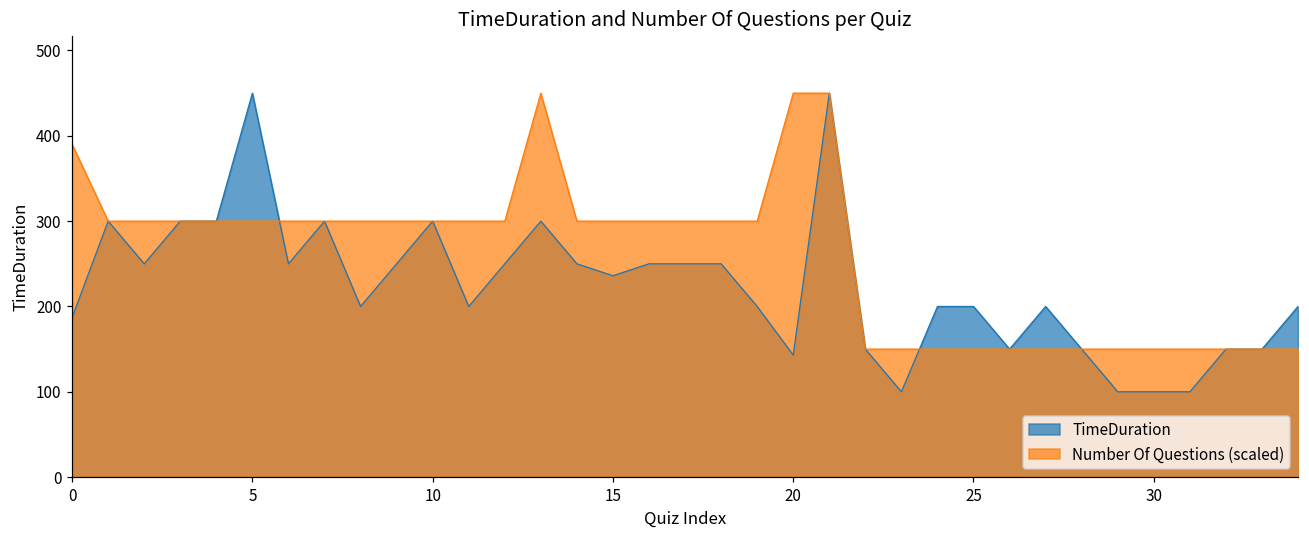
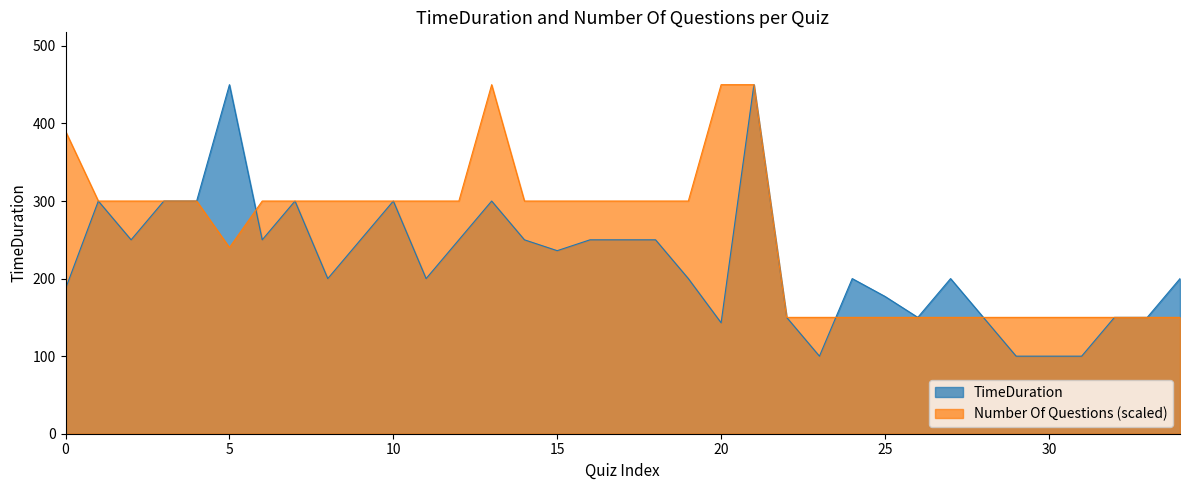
Number Of Questions (scaled), 5: 300 -> 240
TimeDuration, 25: 200 -> 180
